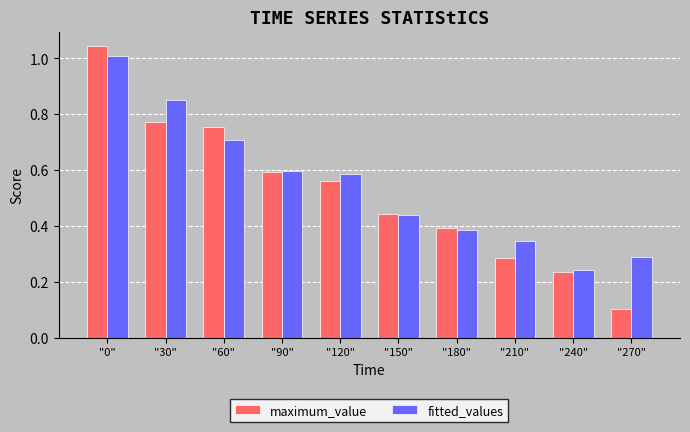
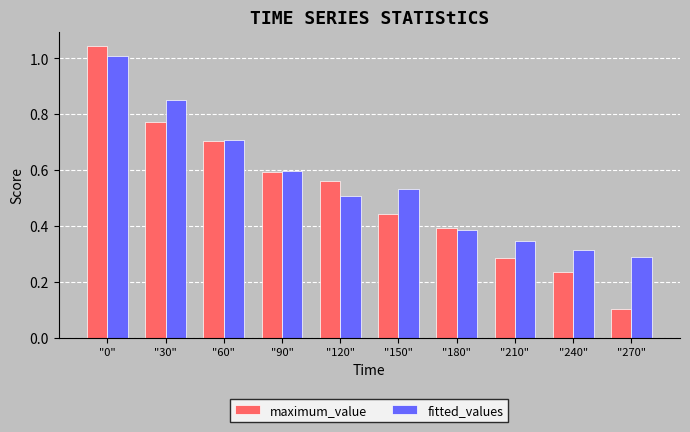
maximum_value, "60": 0.75 -> 0.70
fitted_values, "120": 0.59 -> 0.51
fitted_values, "150": 0.44 -> 0.53
fitted_values, "240": 0.24 -> 0.31
